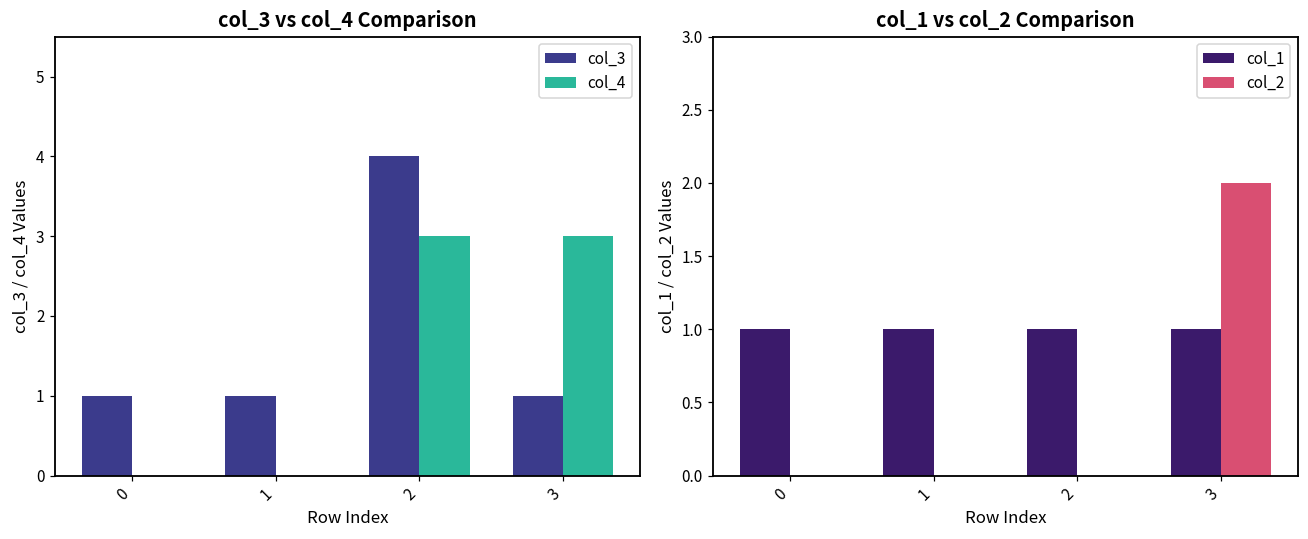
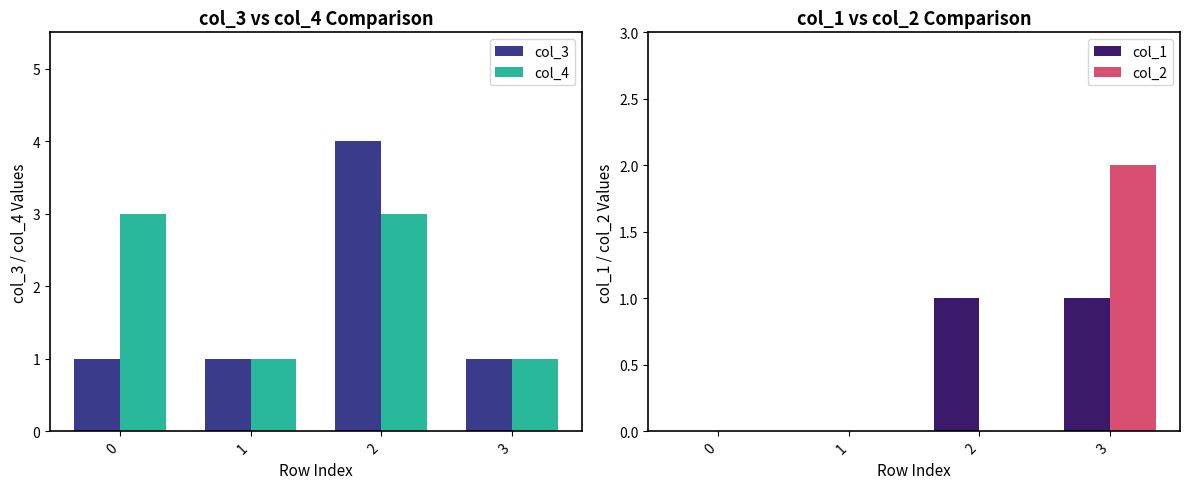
col_3 vs col_4 Comparison, col_4, 0: 0 -> 3
col_3 vs col_4 Comparison, col_4, 1: 0 -> 1
col_3 vs col_4 Comparison, col_4, 3: 3 -> 1
col_1 vs col_2 Comparison, col_1, 0: 1 -> 0
col_1 vs col_2 Comparison, col_1, 1: 1 -> 0
